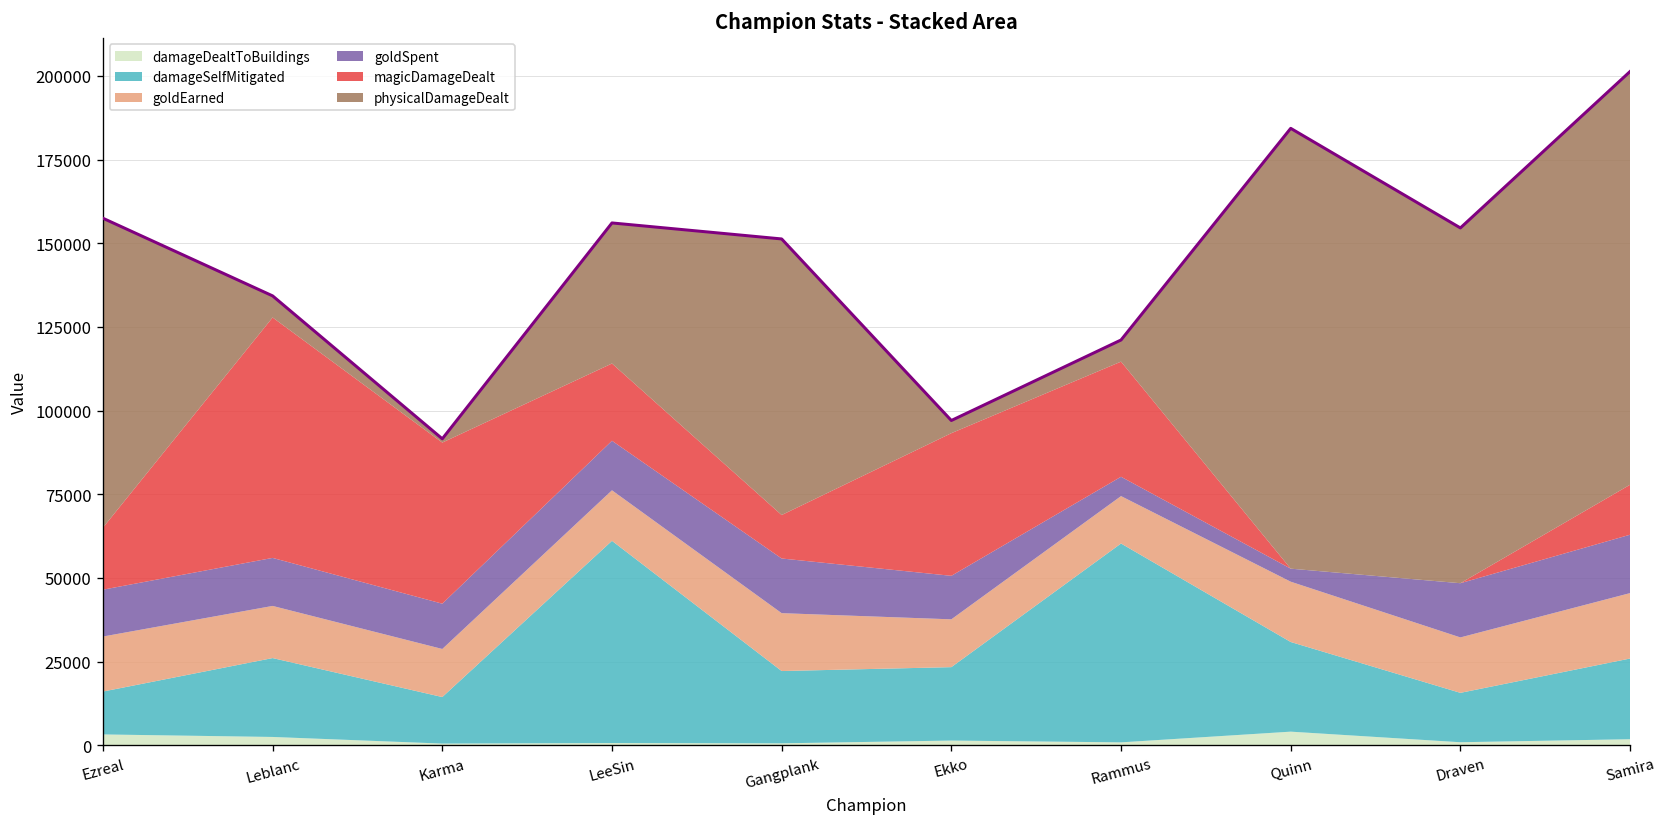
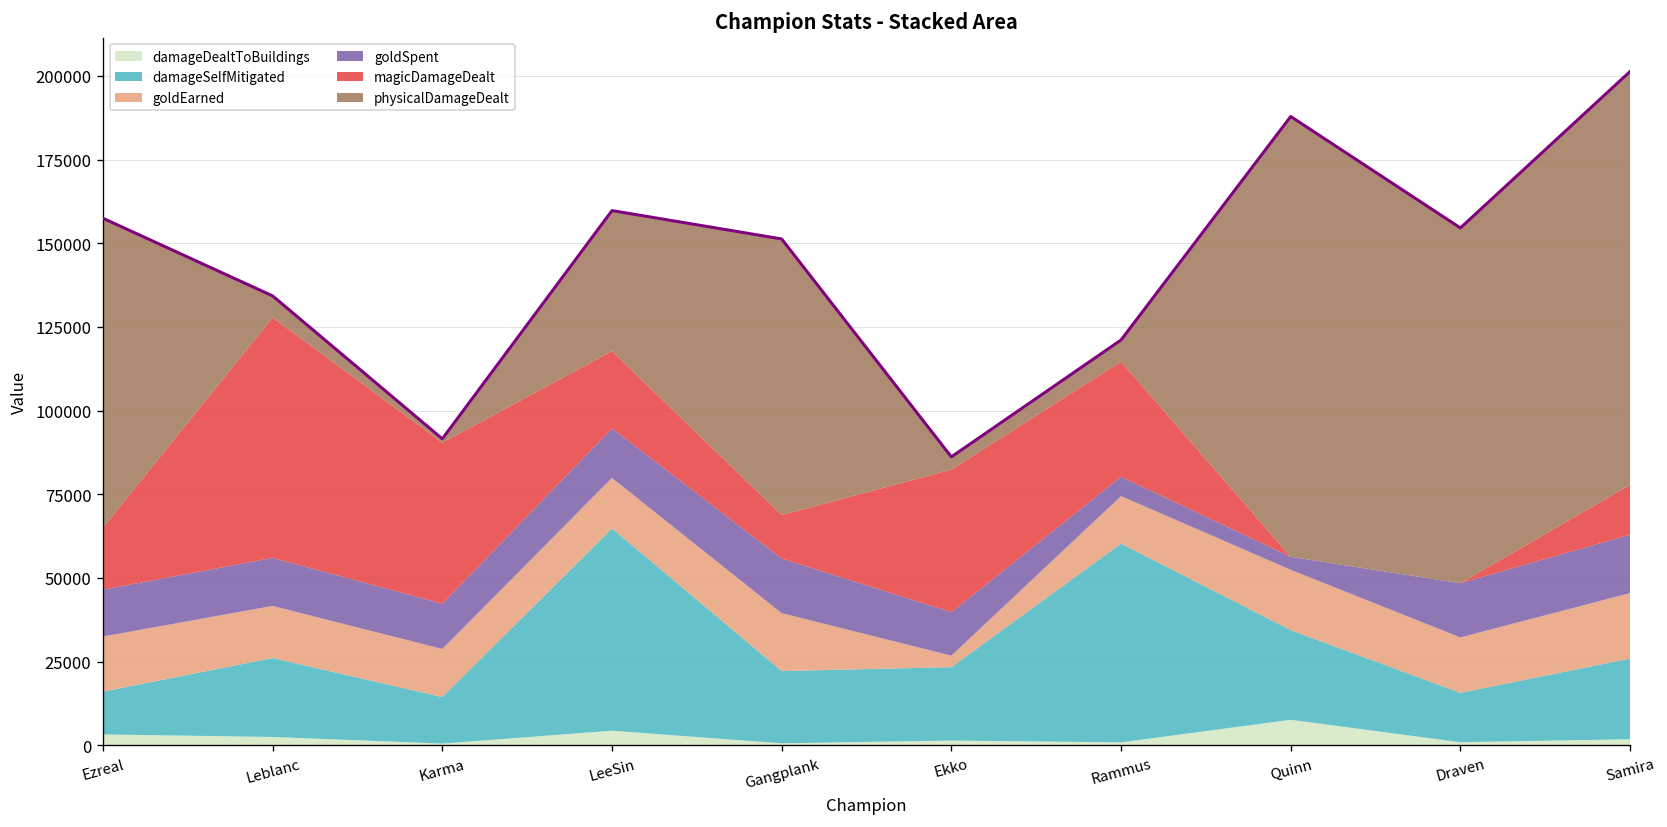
damageDealtToBuildings, LeeSin: 1000 -> 4000
goldEarned, Ekko: 14000 -> 3000
damageDealtToBuildings, Quinn: 4000 -> 8000
